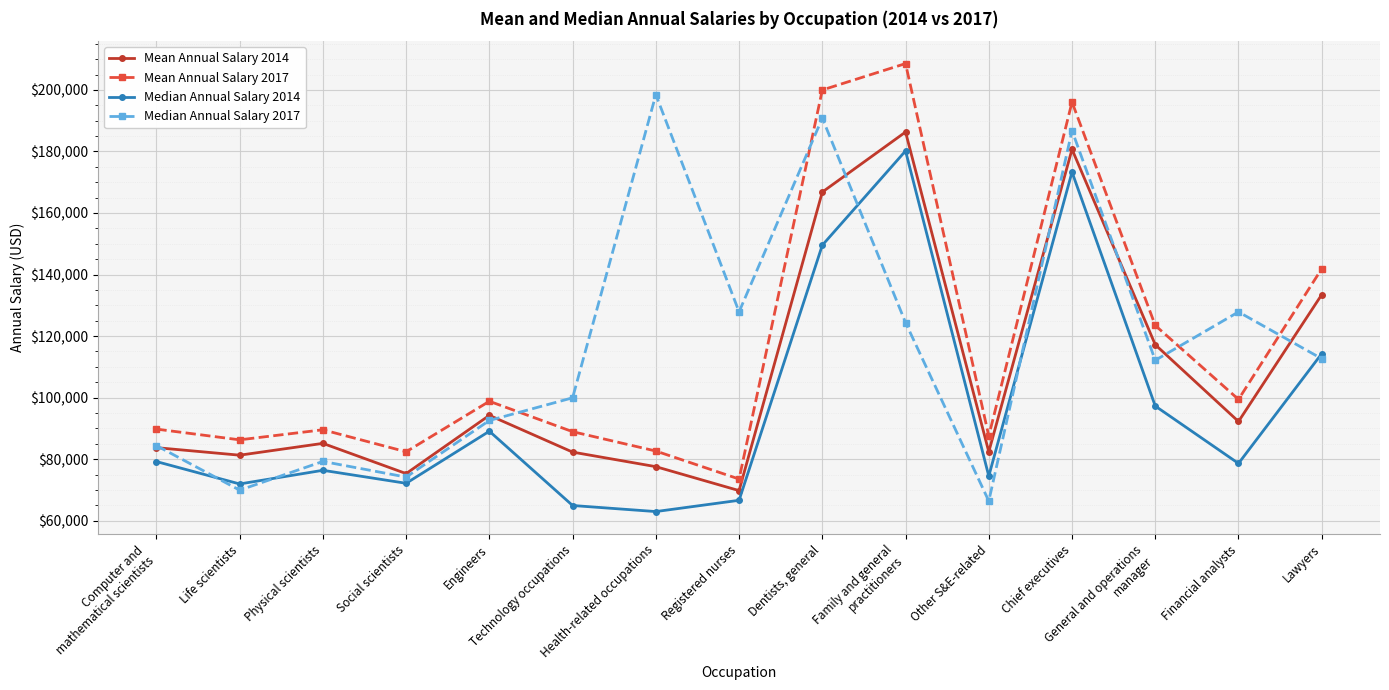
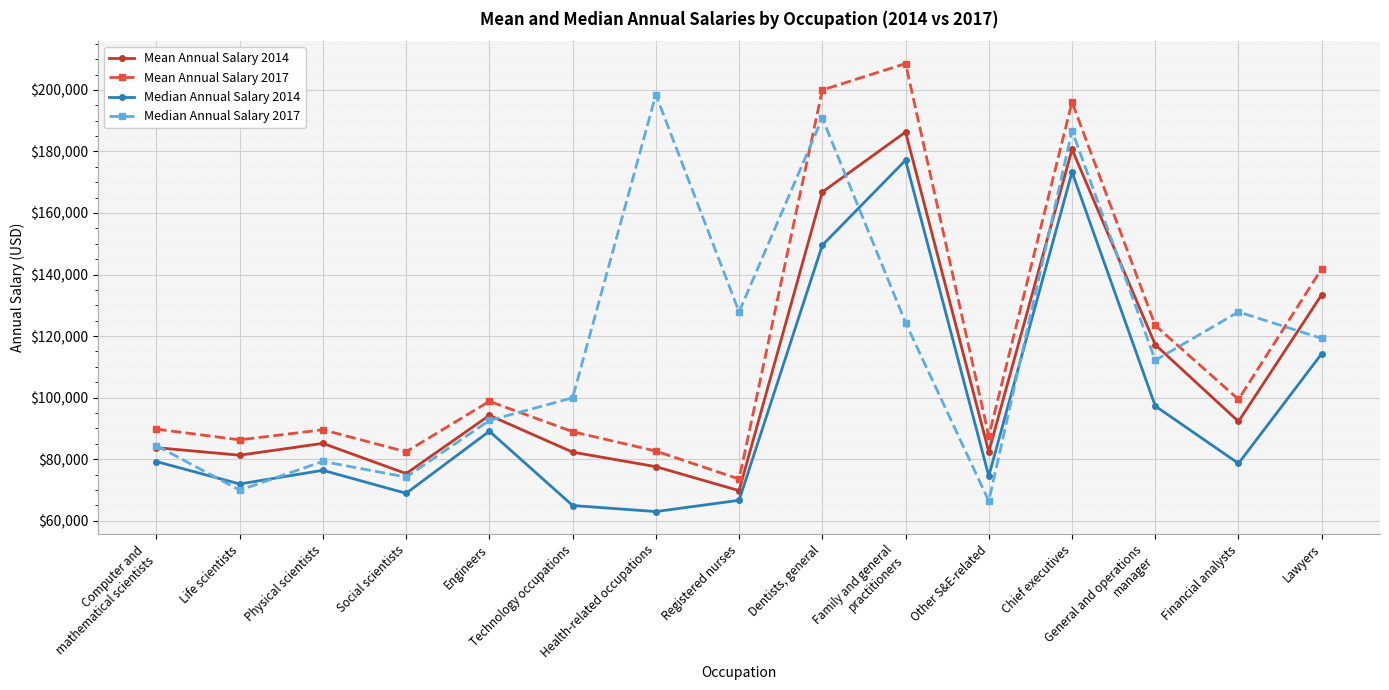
Median Annual Salary 2014, Social scientists: $72,000 -> $69,000
Median Annual Salary 2014, Family and general practitioners: $180,000 -> $177,000
Median Annual Salary 2017, Lawyers: $113,000 -> $119,000
